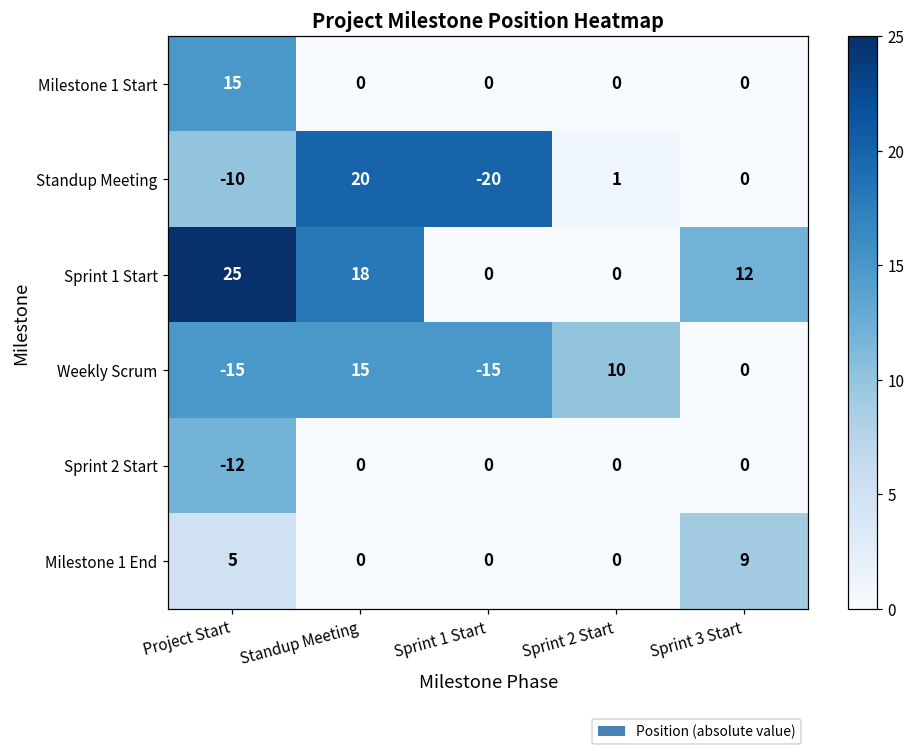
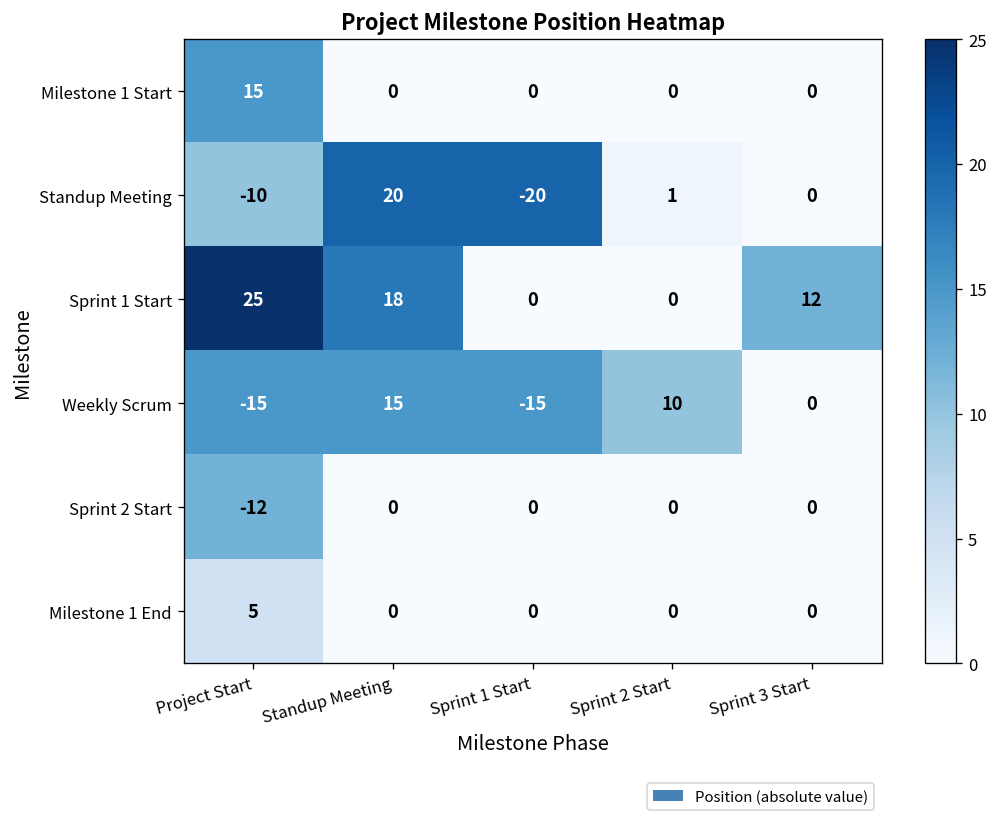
Milestone 1 End, Sprint 3 Start: 9 -> 0
